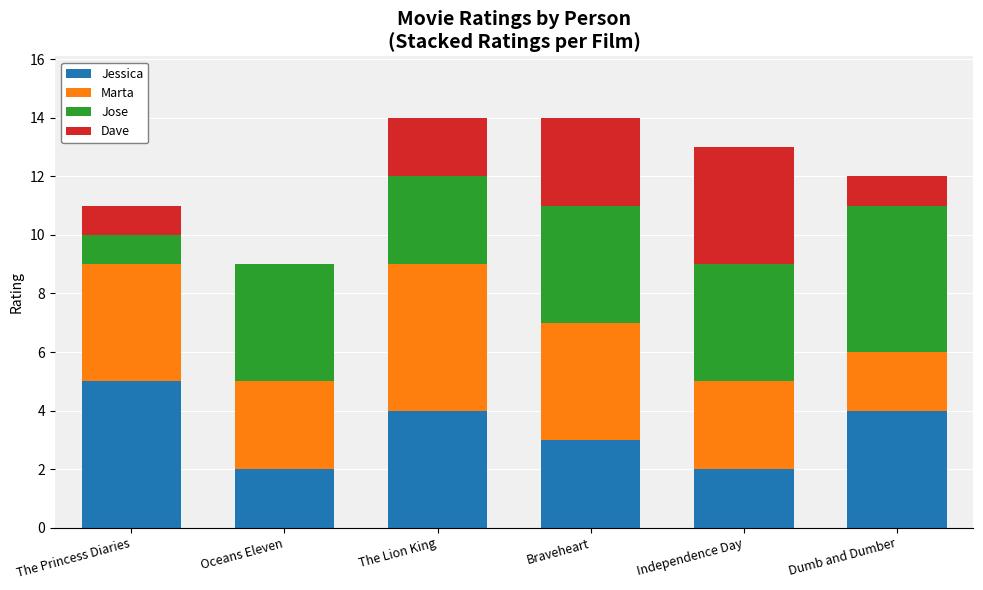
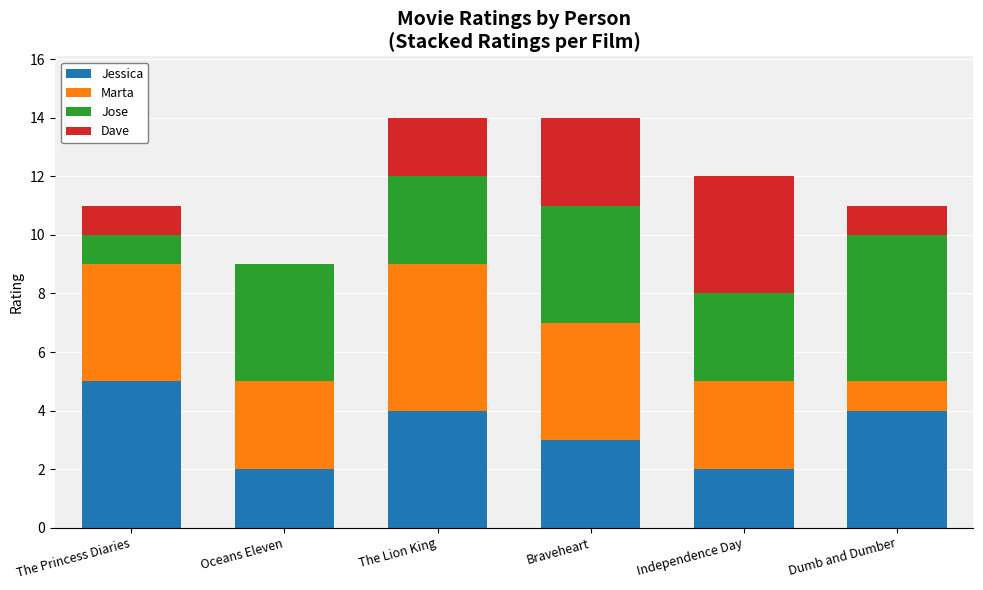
Jose, Independence Day: 4 -> 3
Marta, Dumb and Dumber: 2 -> 1
